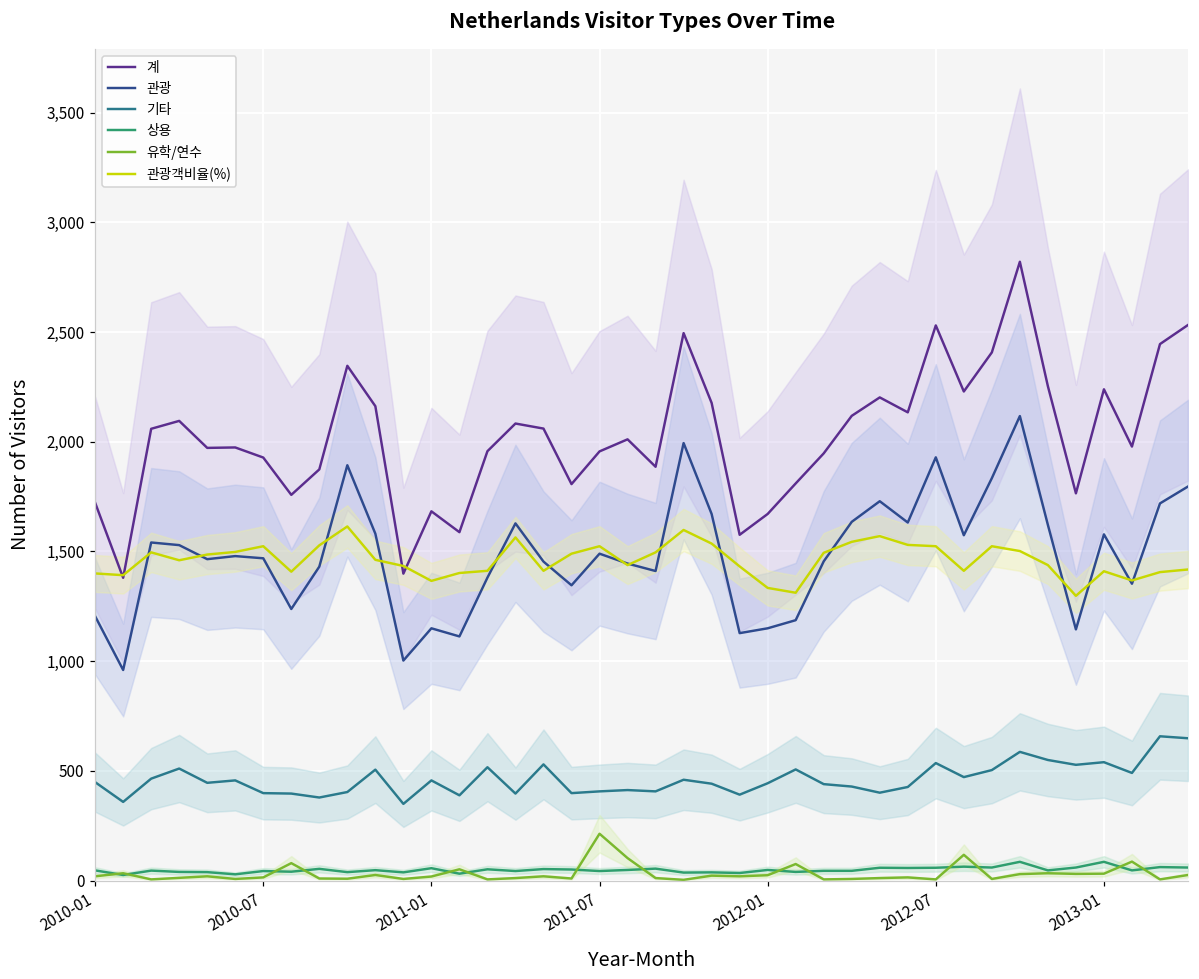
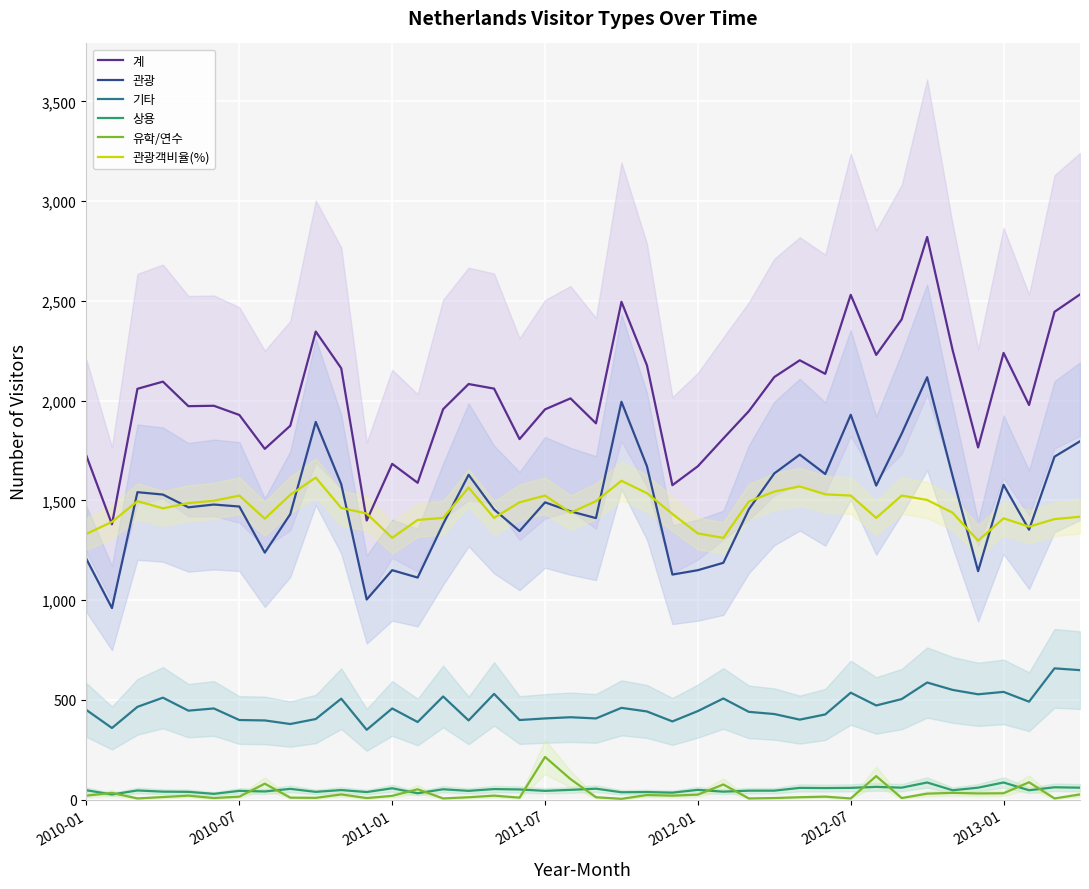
관광객비율(%), 2010-01: 1,400 -> 1,330
관광객비율(%), 2011-01: 1,370 -> 1,310
